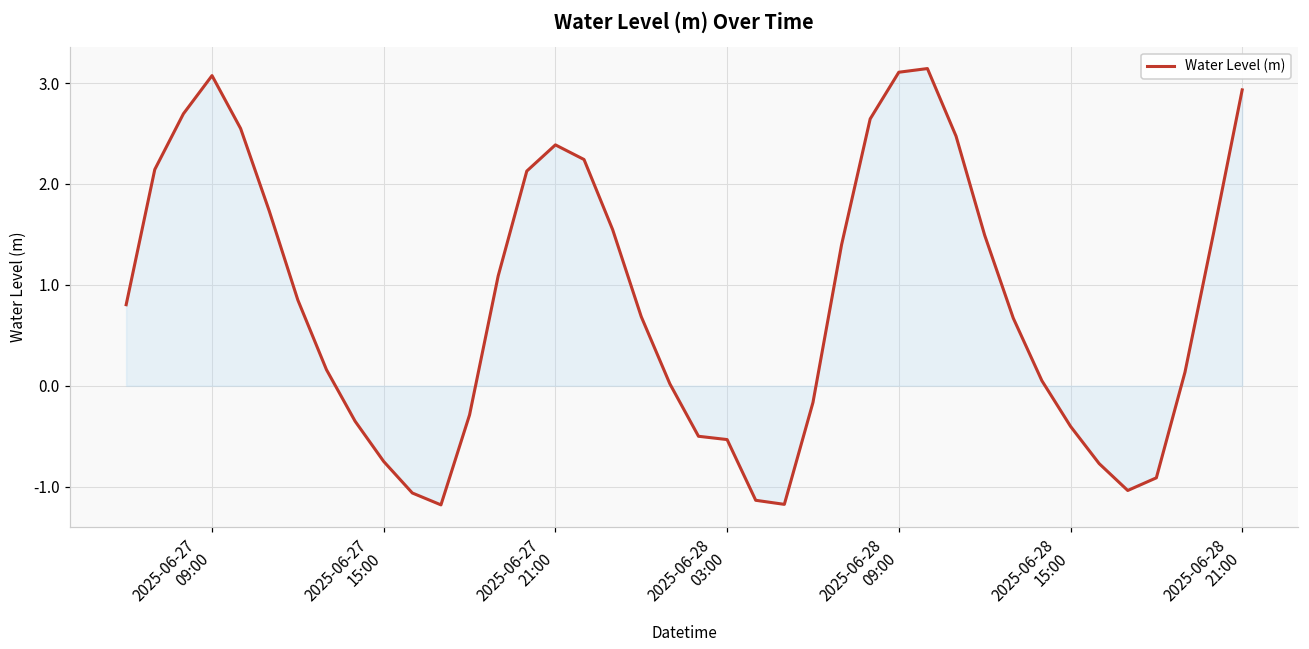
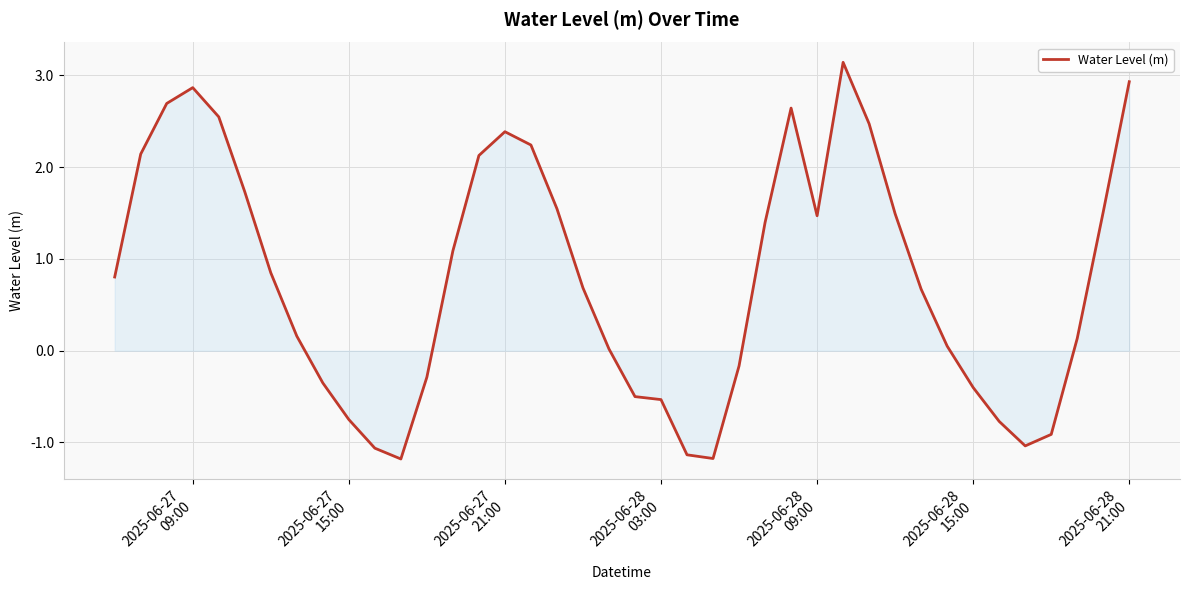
Water Level (m), 2025-06-27 09:00: 3.1 -> 2.9
Water Level (m), 2025-06-28 09:00: 3.1 -> 1.5
